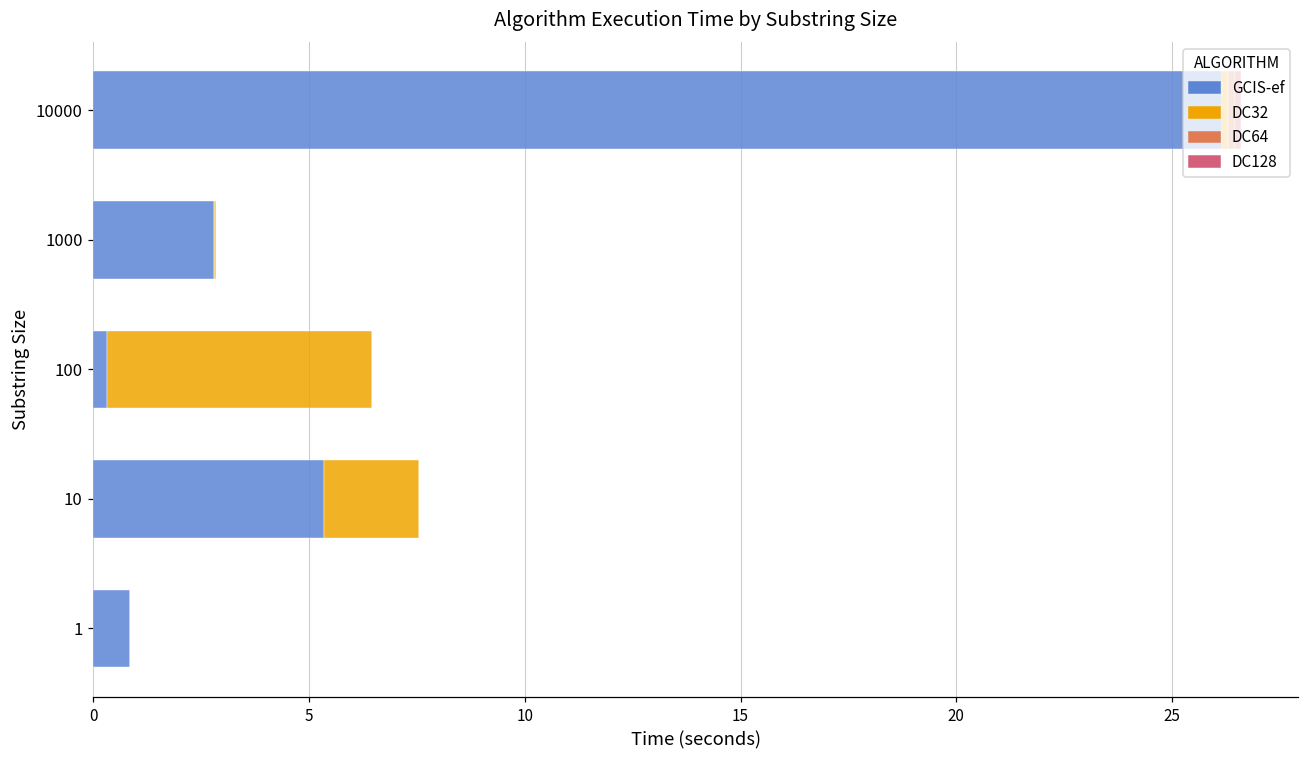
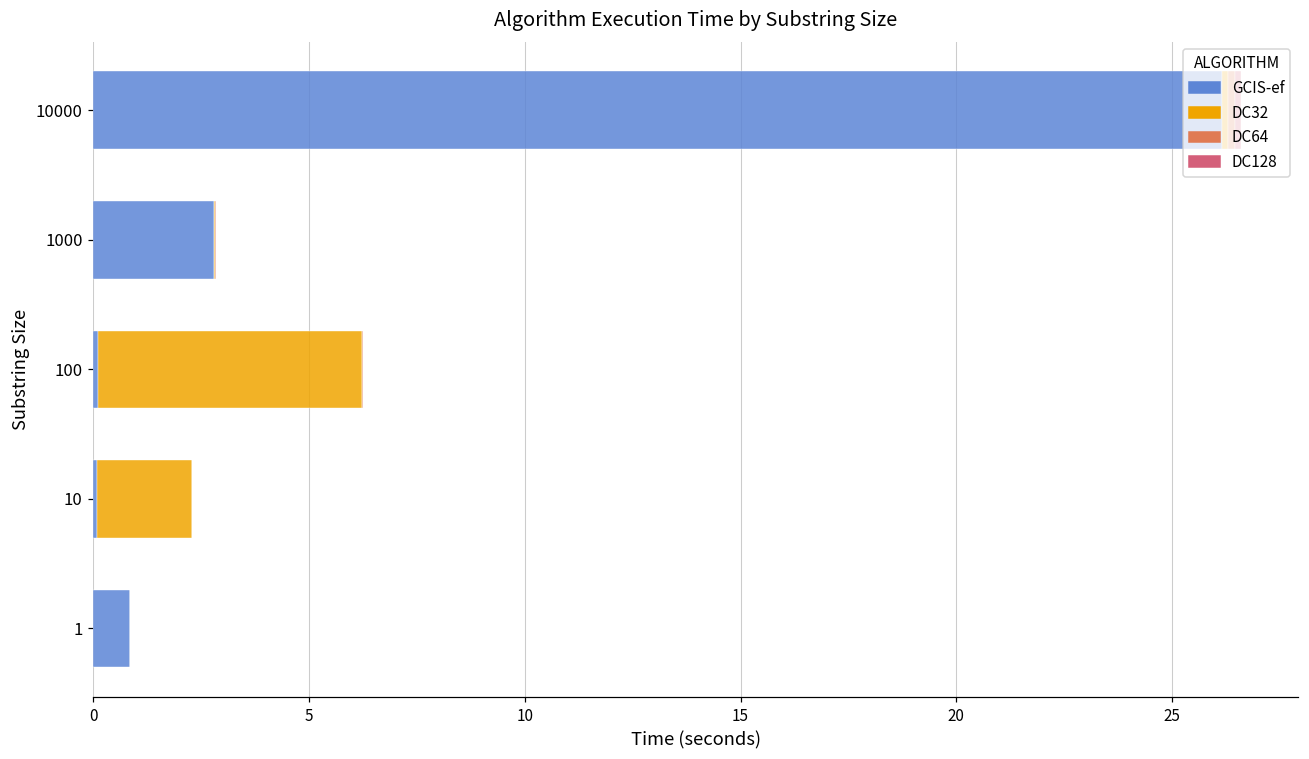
GCIS-ef, 100: 0.3 -> 0.1
GCIS-ef, 10: 5.3 -> 0.1
